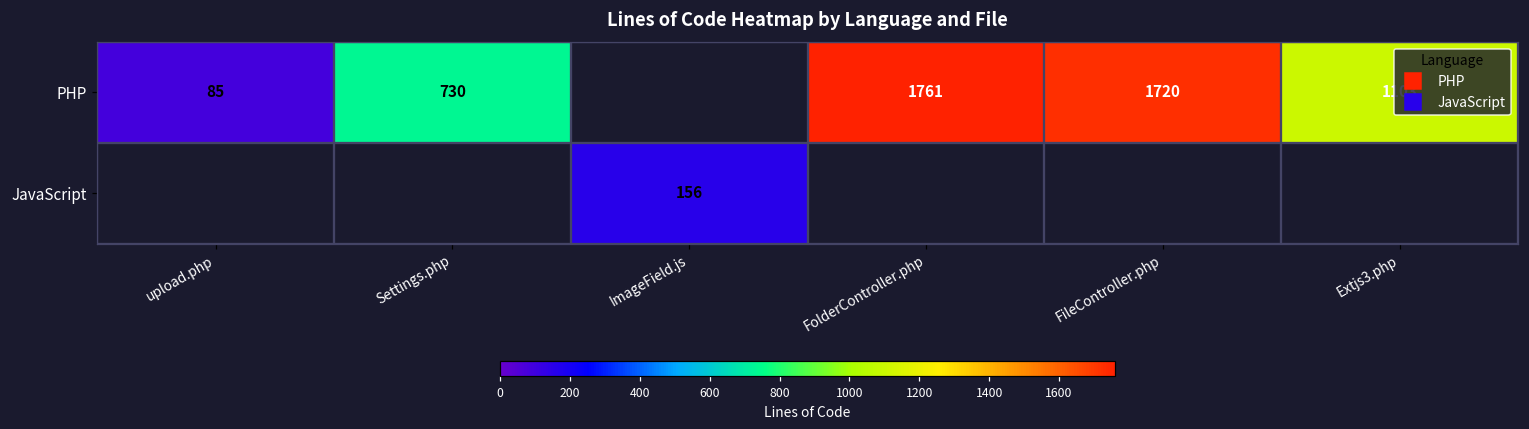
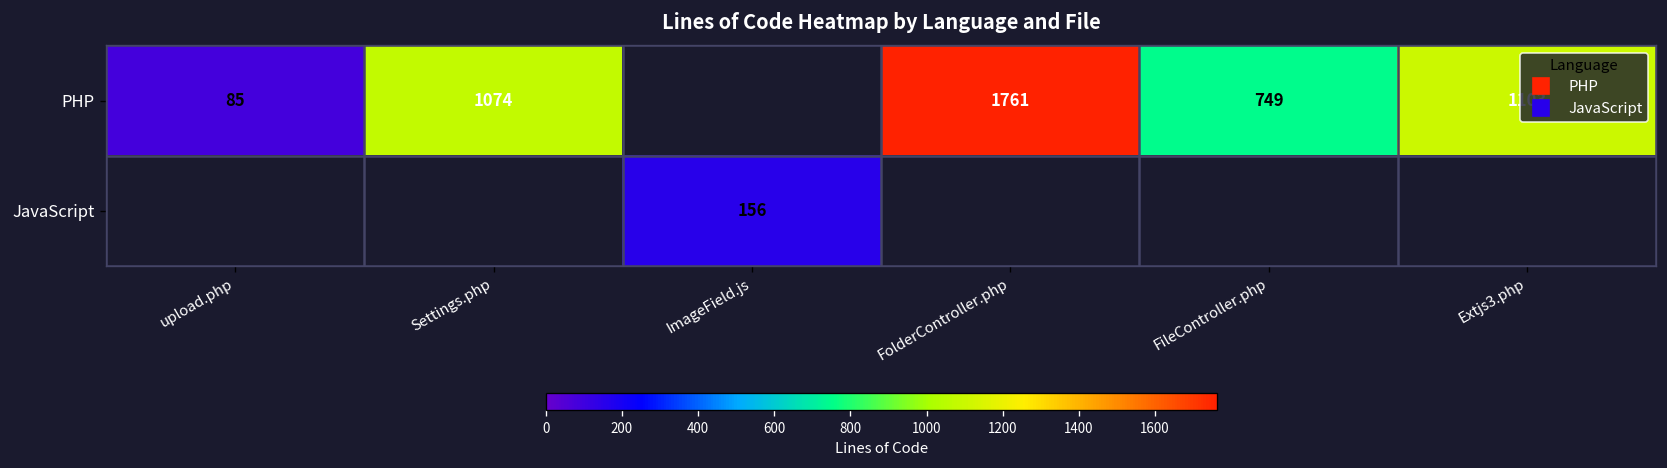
PHP, Settings.php: 730 -> 1074
PHP, FileController.php: 1720 -> 749
